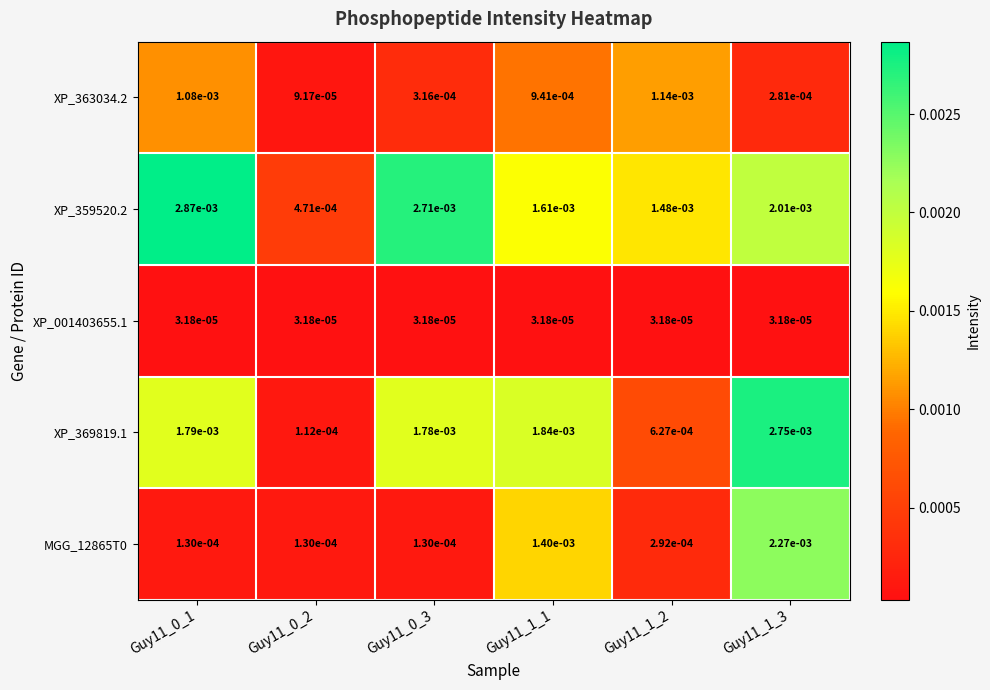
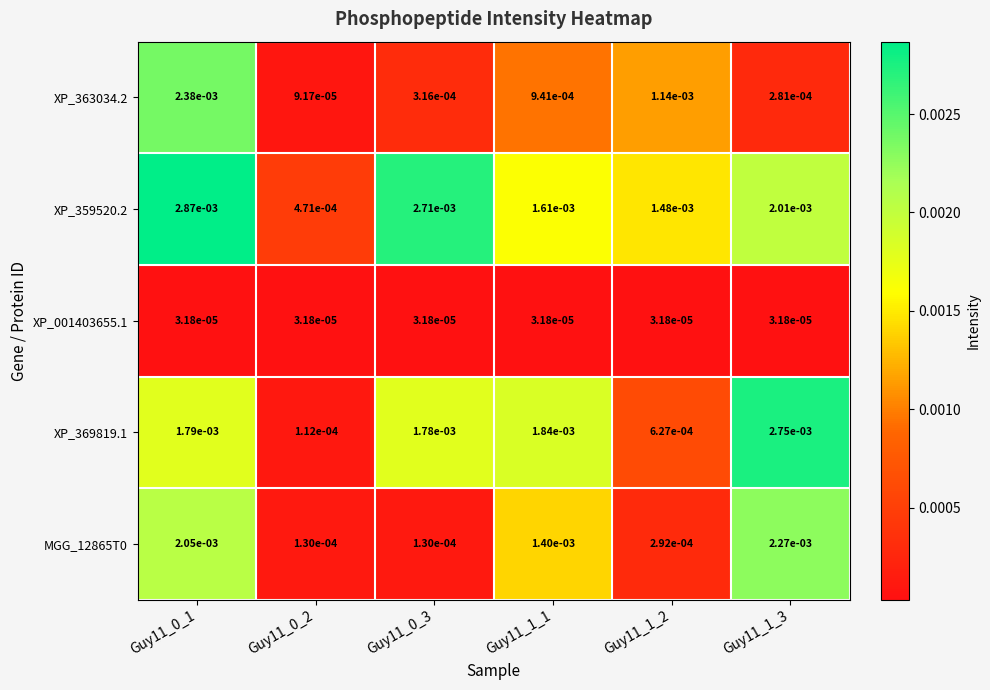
XP_363034.2, Guy11_0_1: 1.08e-03 -> 2.38e-03
MGG_12865T0, Guy11_0_1: 1.30e-04 -> 2.05e-03
